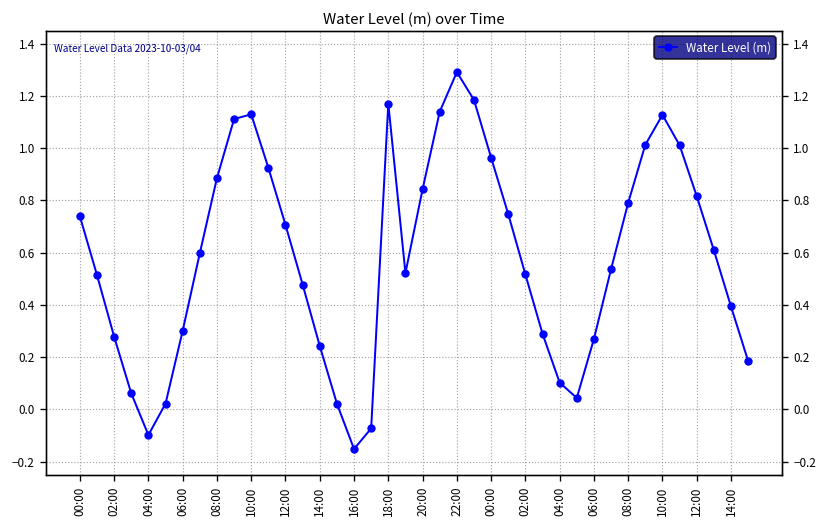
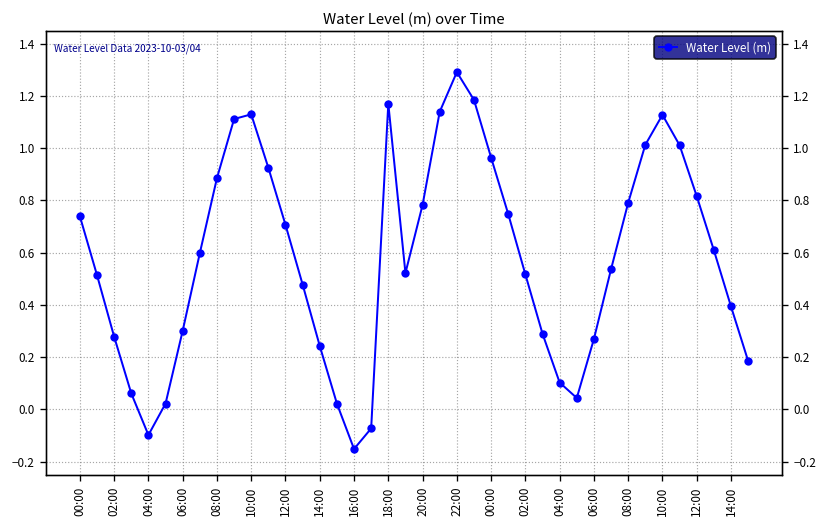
20:00: 0.84 -> 0.78
